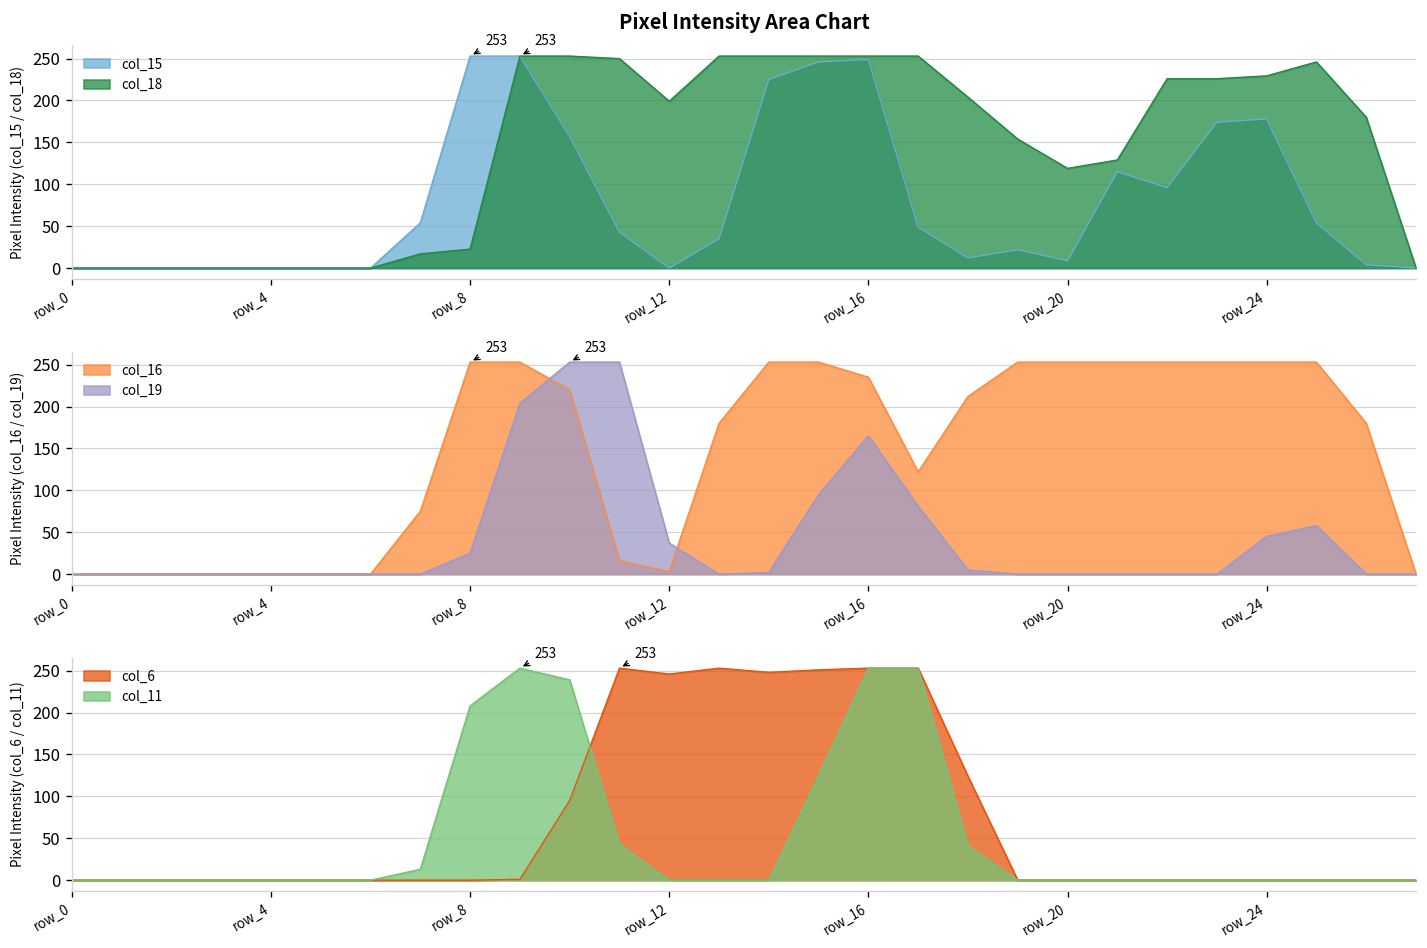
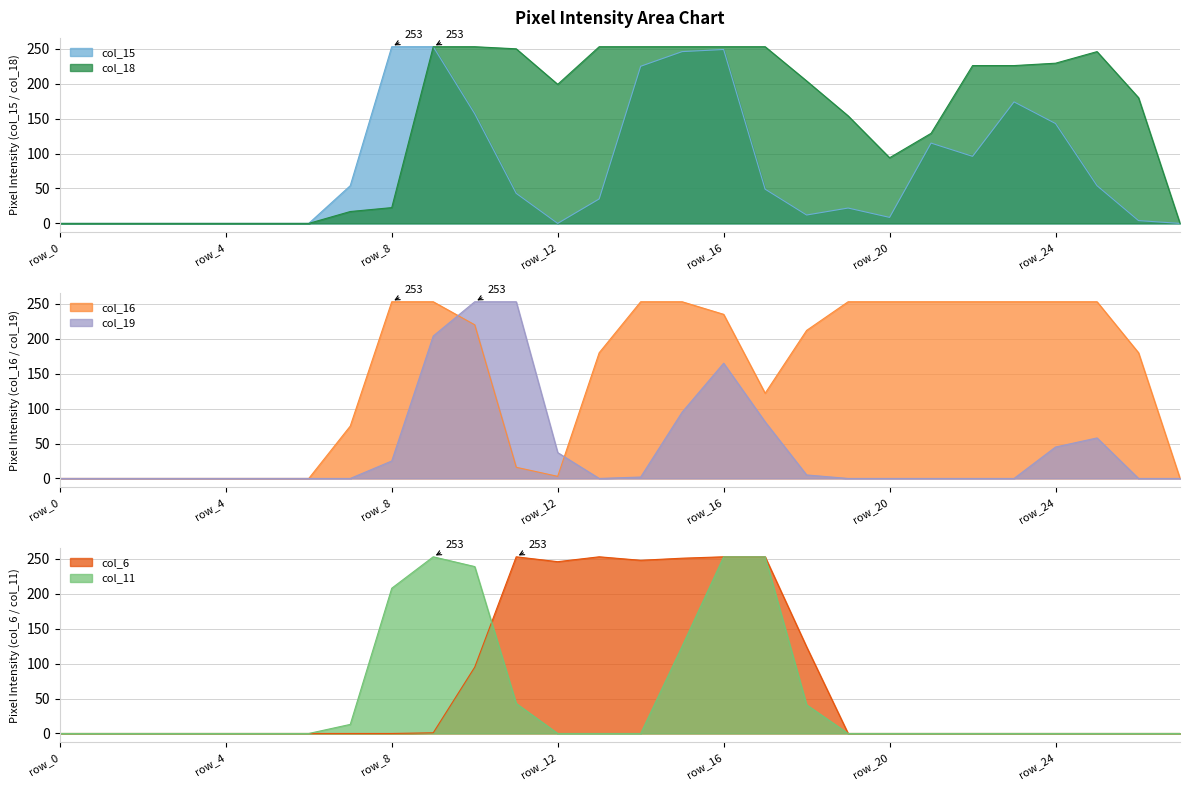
Pixel Intensity Area Chart, col_18, row_20: 120 -> 90
Pixel Intensity Area Chart, col_15, row_24: 180 -> 140
